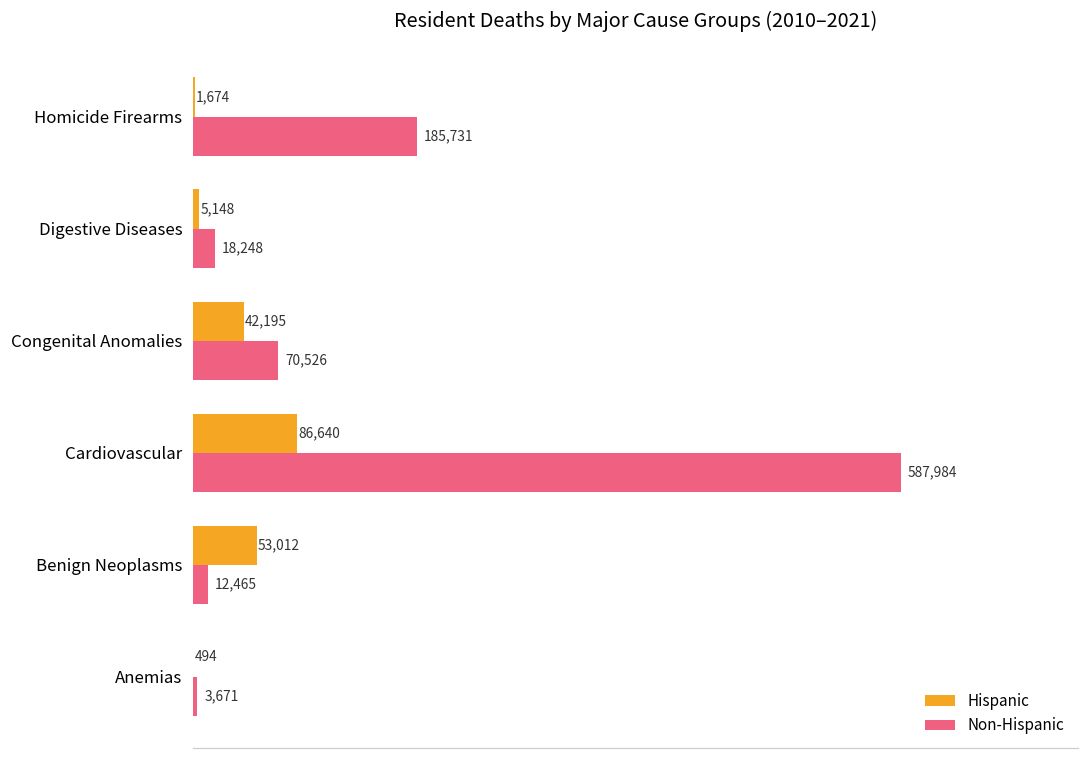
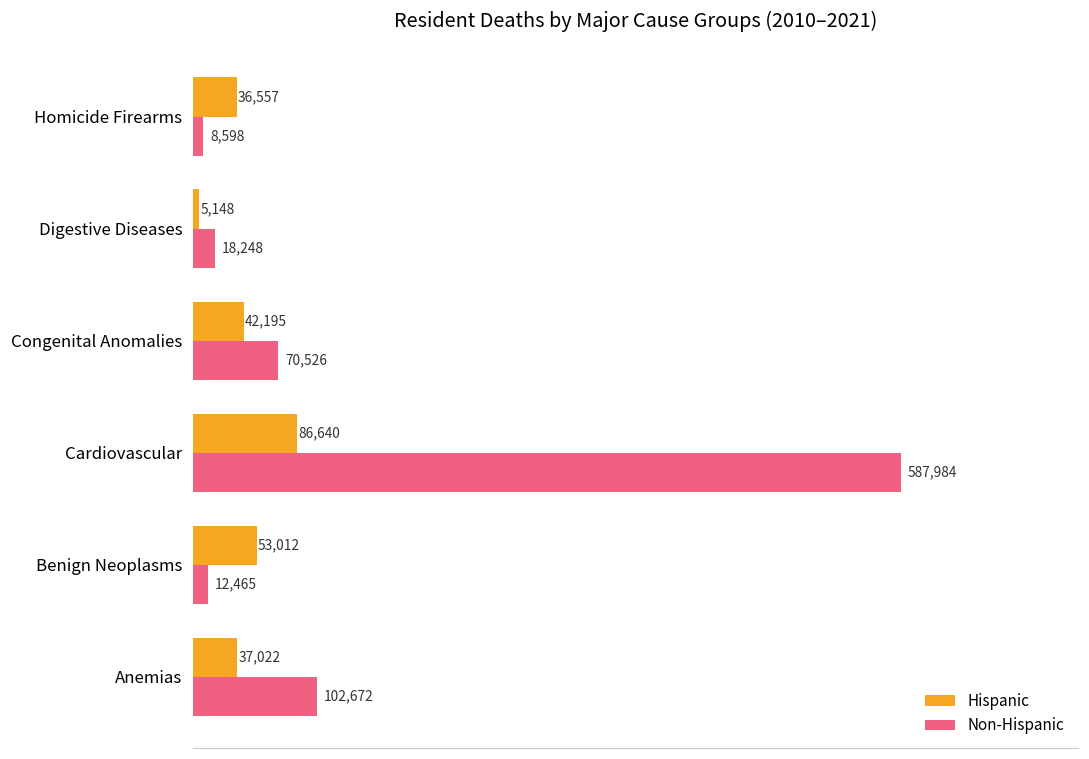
Hispanic, Homicide Firearms: 1,674 -> 36,557
Non-Hispanic, Homicide Firearms: 185,731 -> 8,598
Hispanic, Anemias: 494 -> 37,022
Non-Hispanic, Anemias: 3,671 -> 102,672
